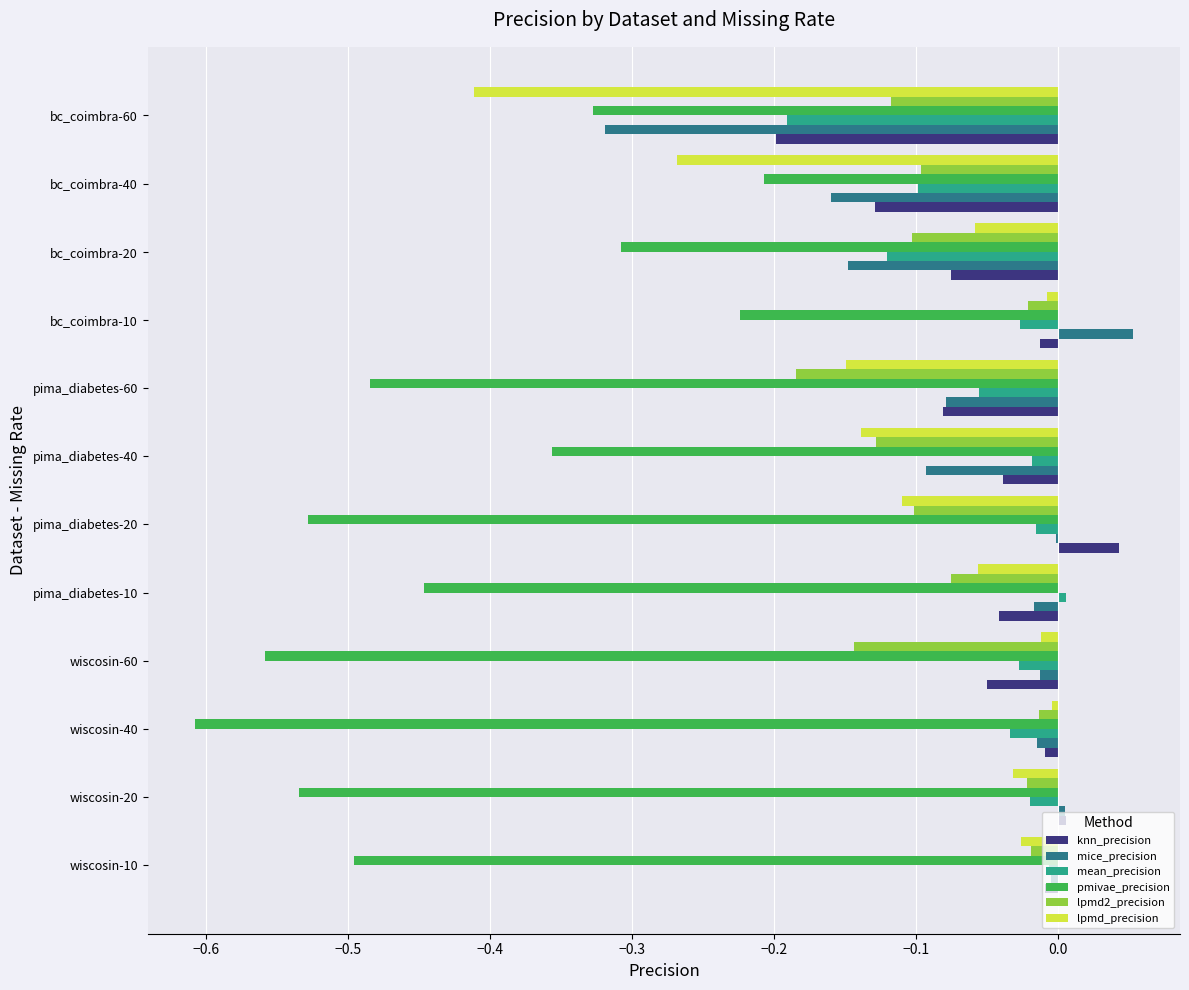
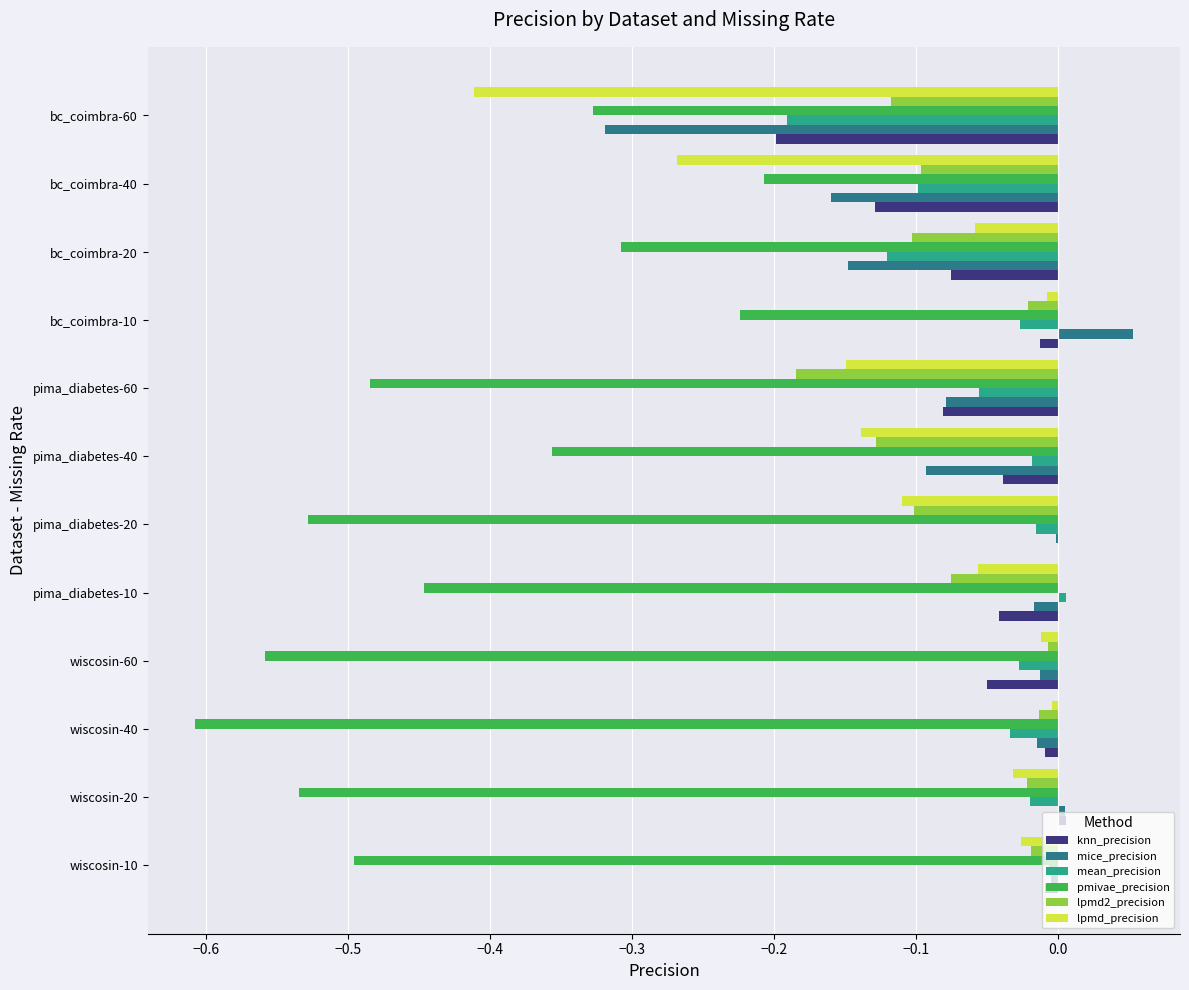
knn_precision, pima_diabetes-20: 0.043 -> 0.000
lpmd2_precision, wiscosin-60: -0.144 -> -0.007
